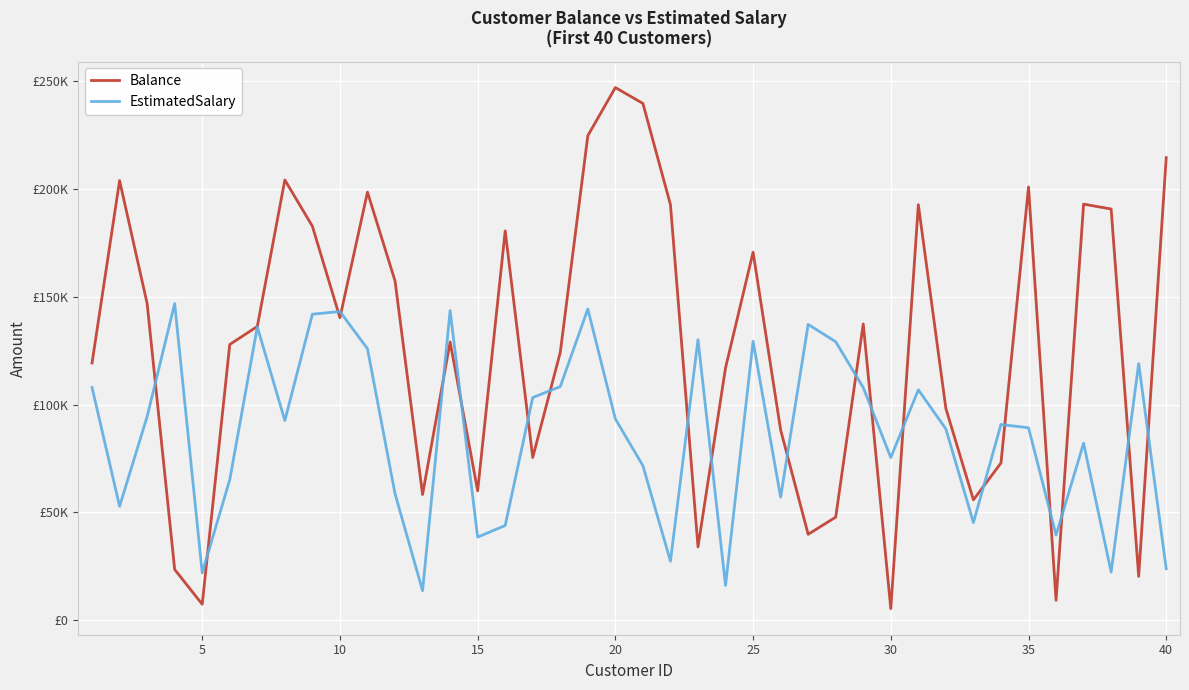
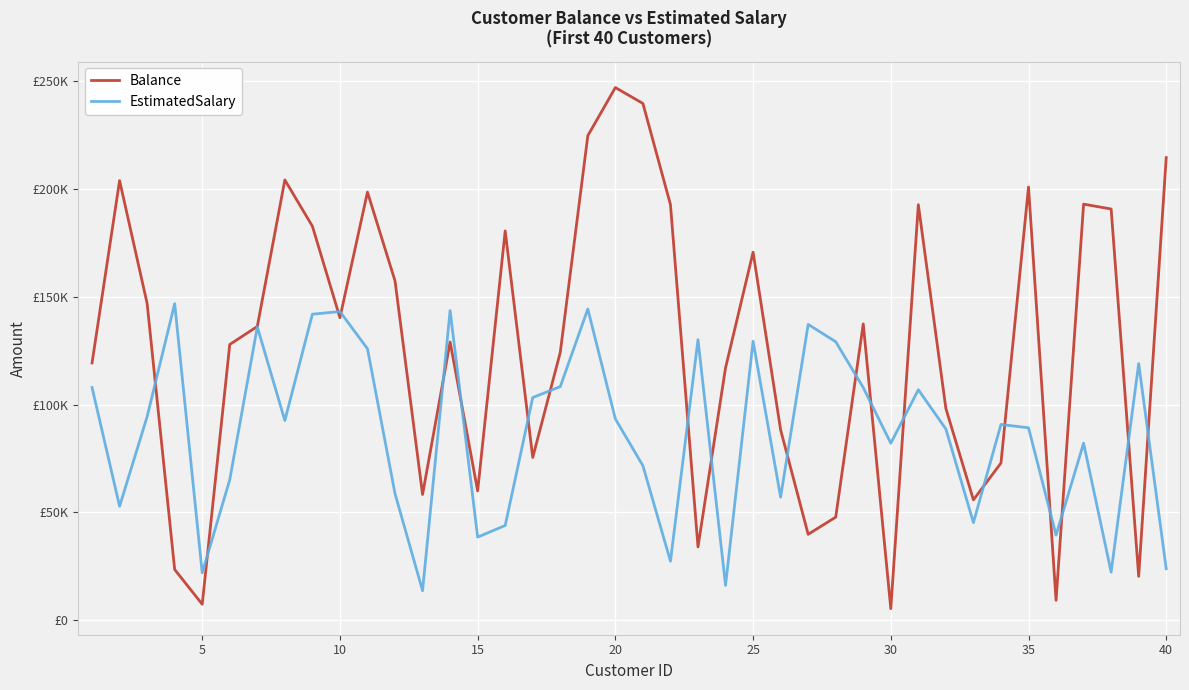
EstimatedSalary, 30: £75000 -> £82000
